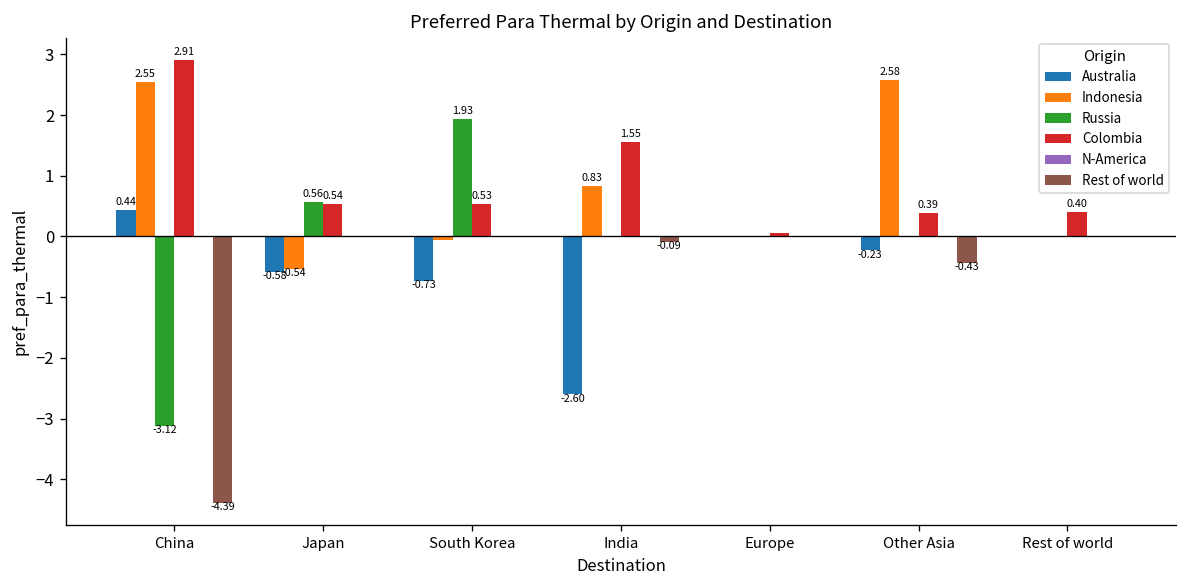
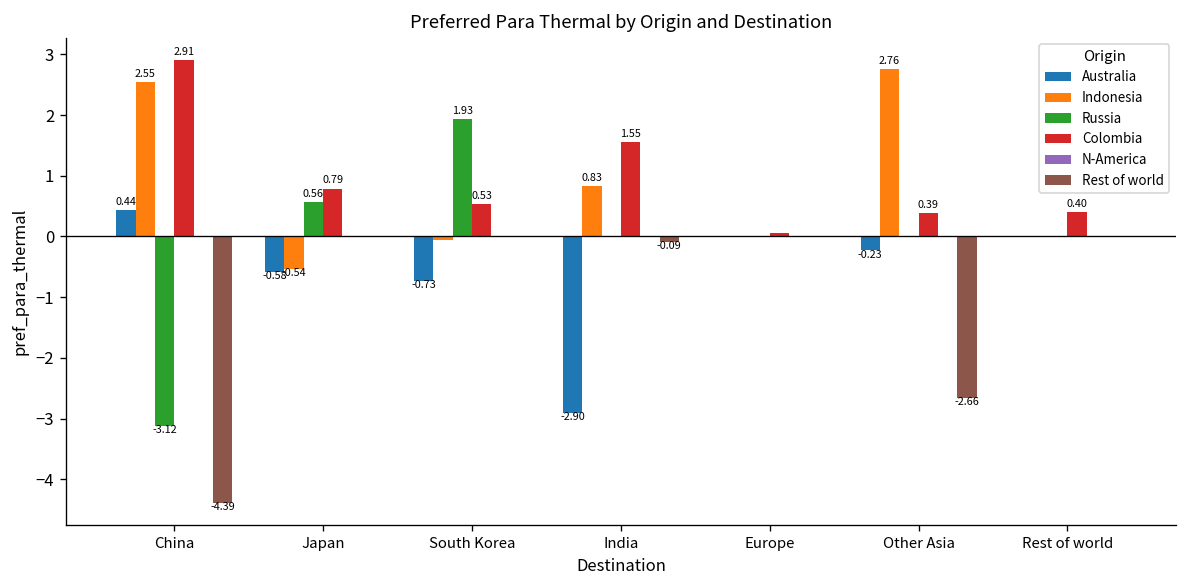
Colombia, Japan: 0.54 -> 0.79
Australia, India: -2.60 -> -2.90
Indonesia, Other Asia: 2.58 -> 2.76
Rest of world, Other Asia: -0.43 -> -2.66
